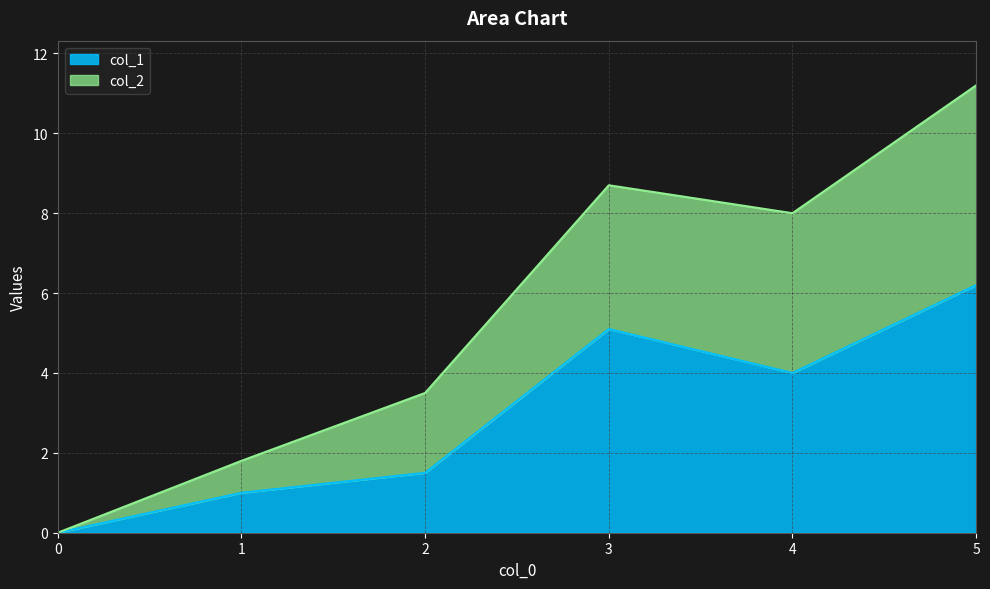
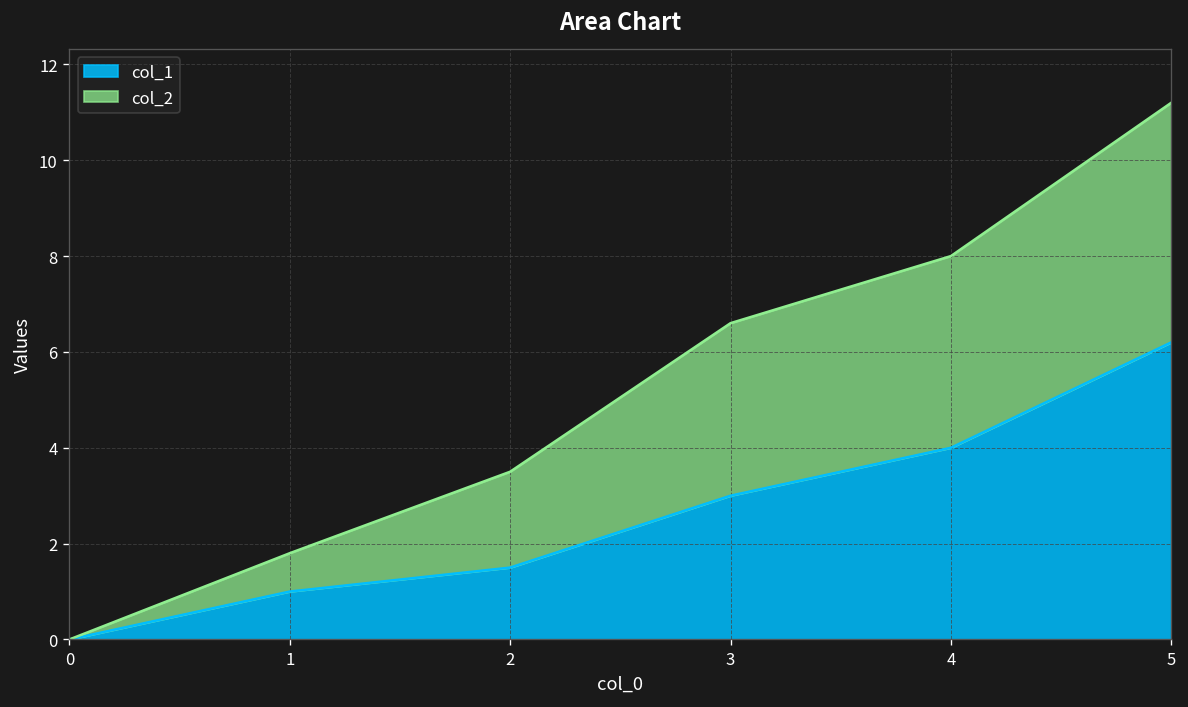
col_1, 3: 5.1 -> 3.0
